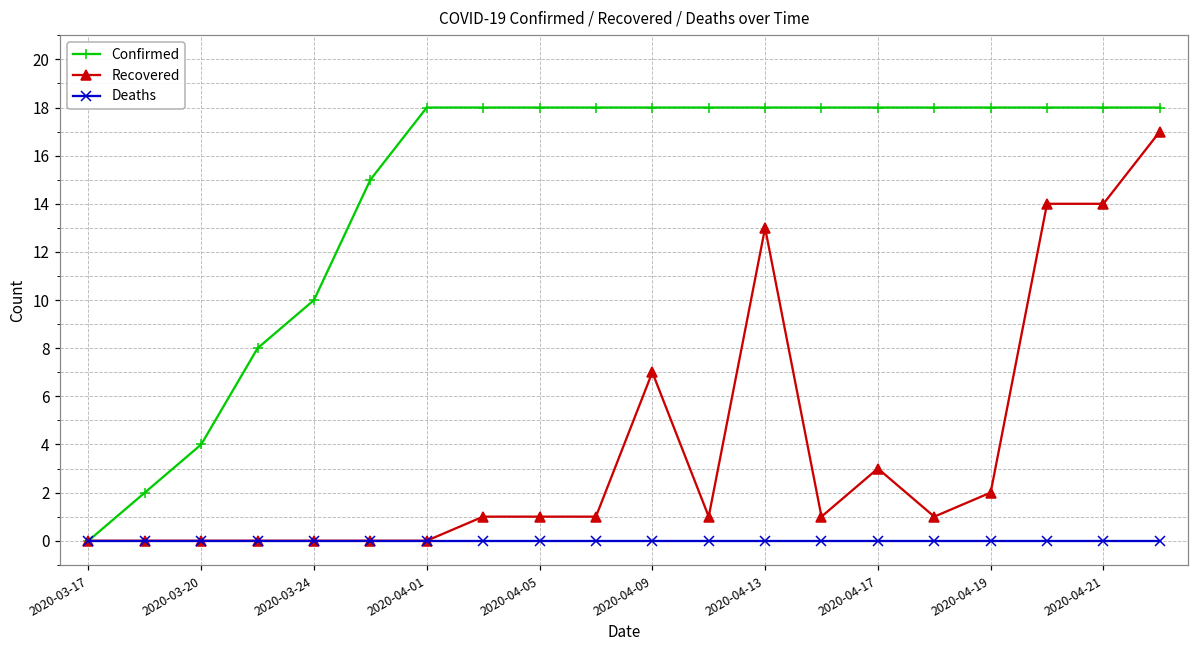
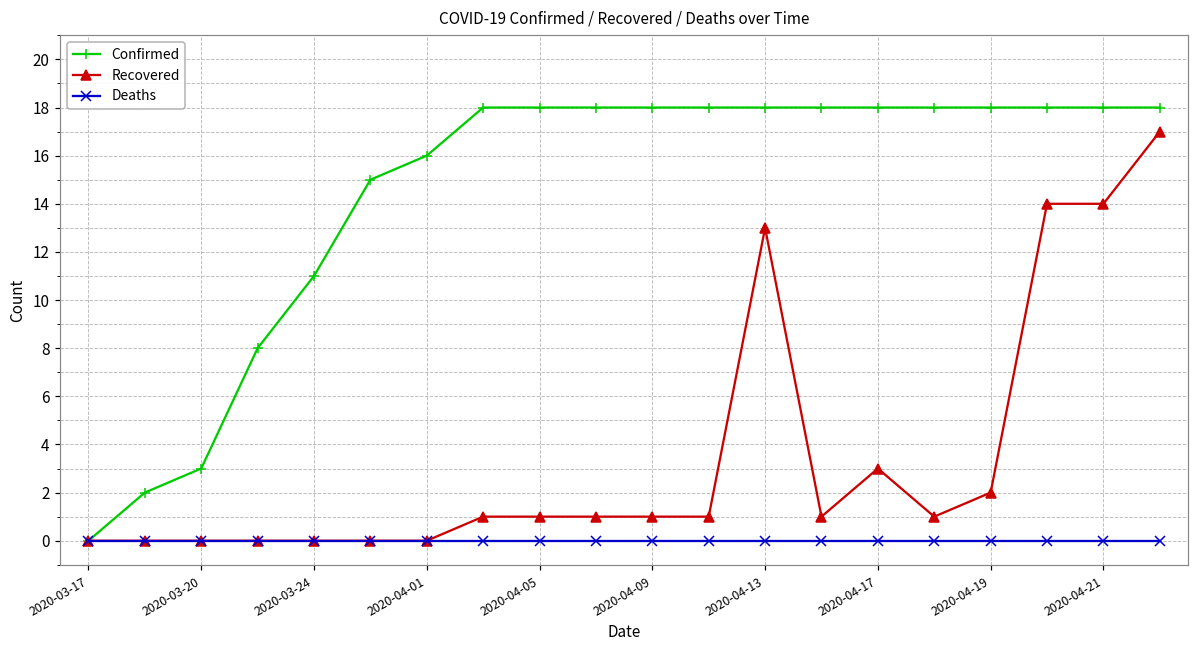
Confirmed, 2020-03-20: 4 -> 3
Confirmed, 2020-03-24: 10 -> 11
Confirmed, 2020-04-01: 18 -> 16
Recovered, 2020-04-09: 7 -> 1
